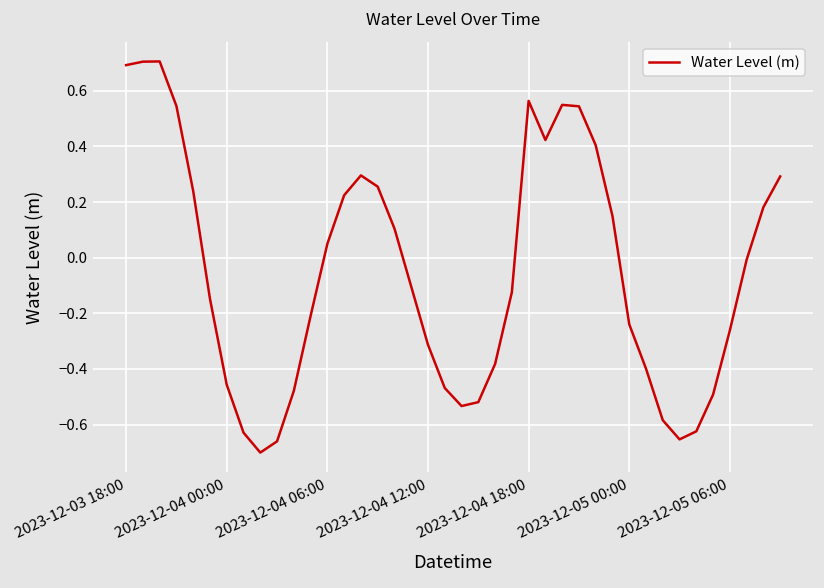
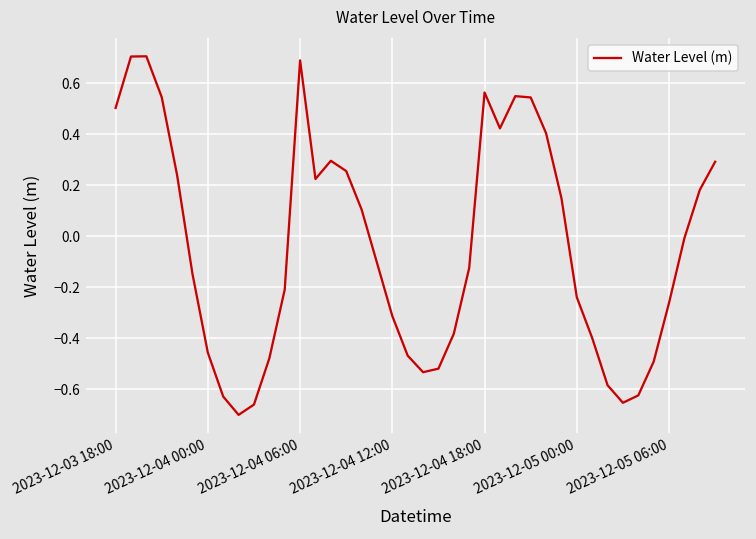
2023-12-03 18:00: 0.69 -> 0.50
2023-12-04 06:00: 0.05 -> 0.69
